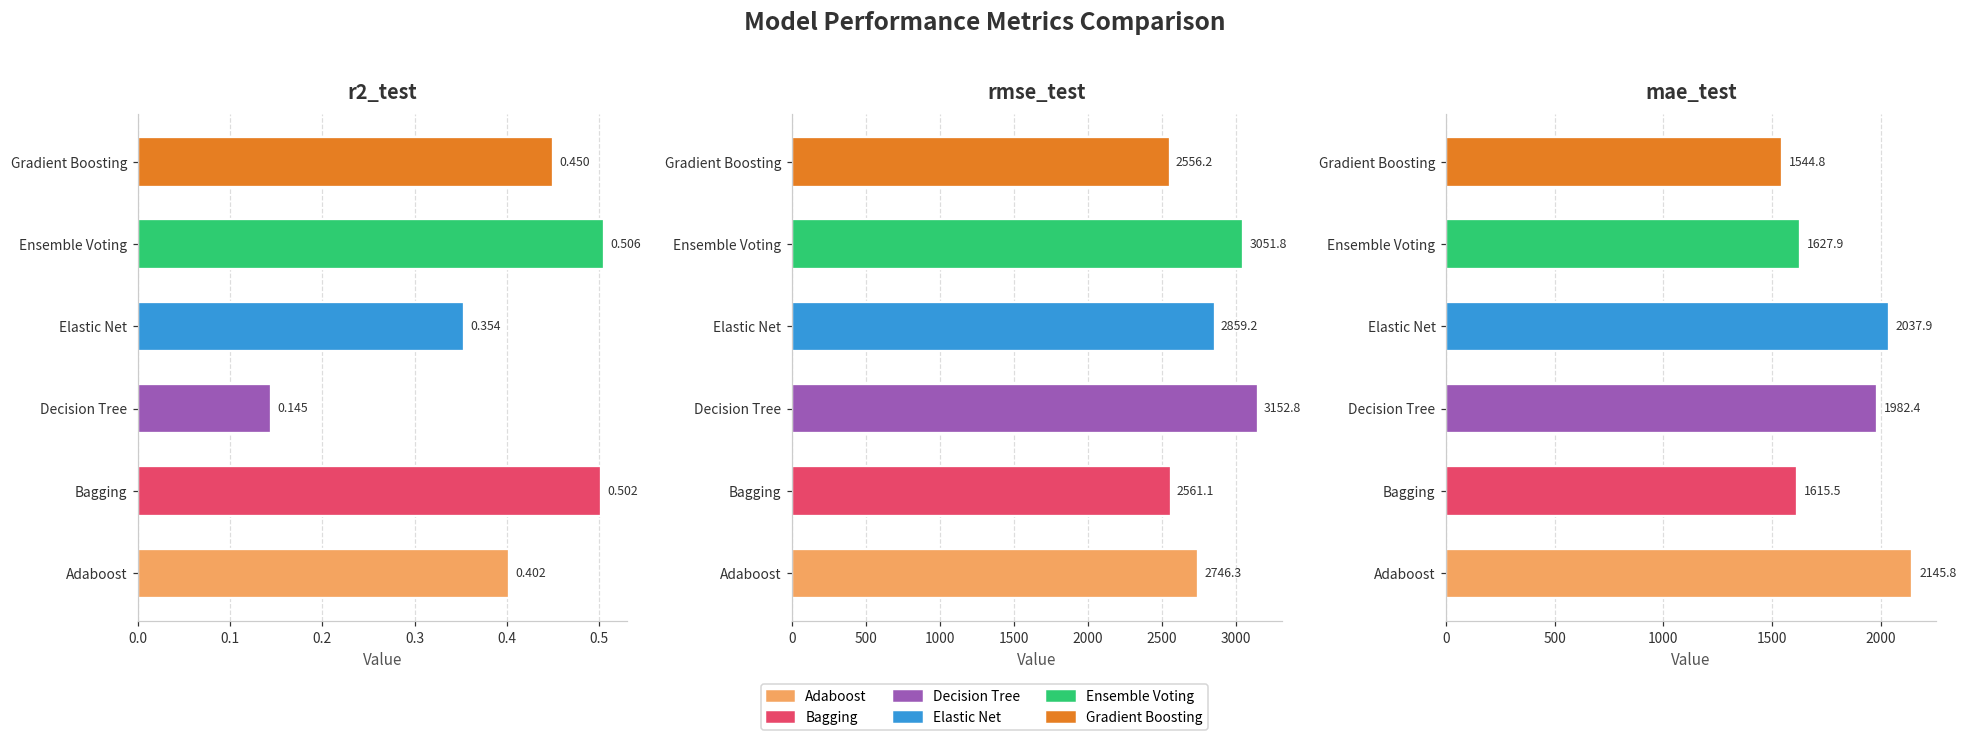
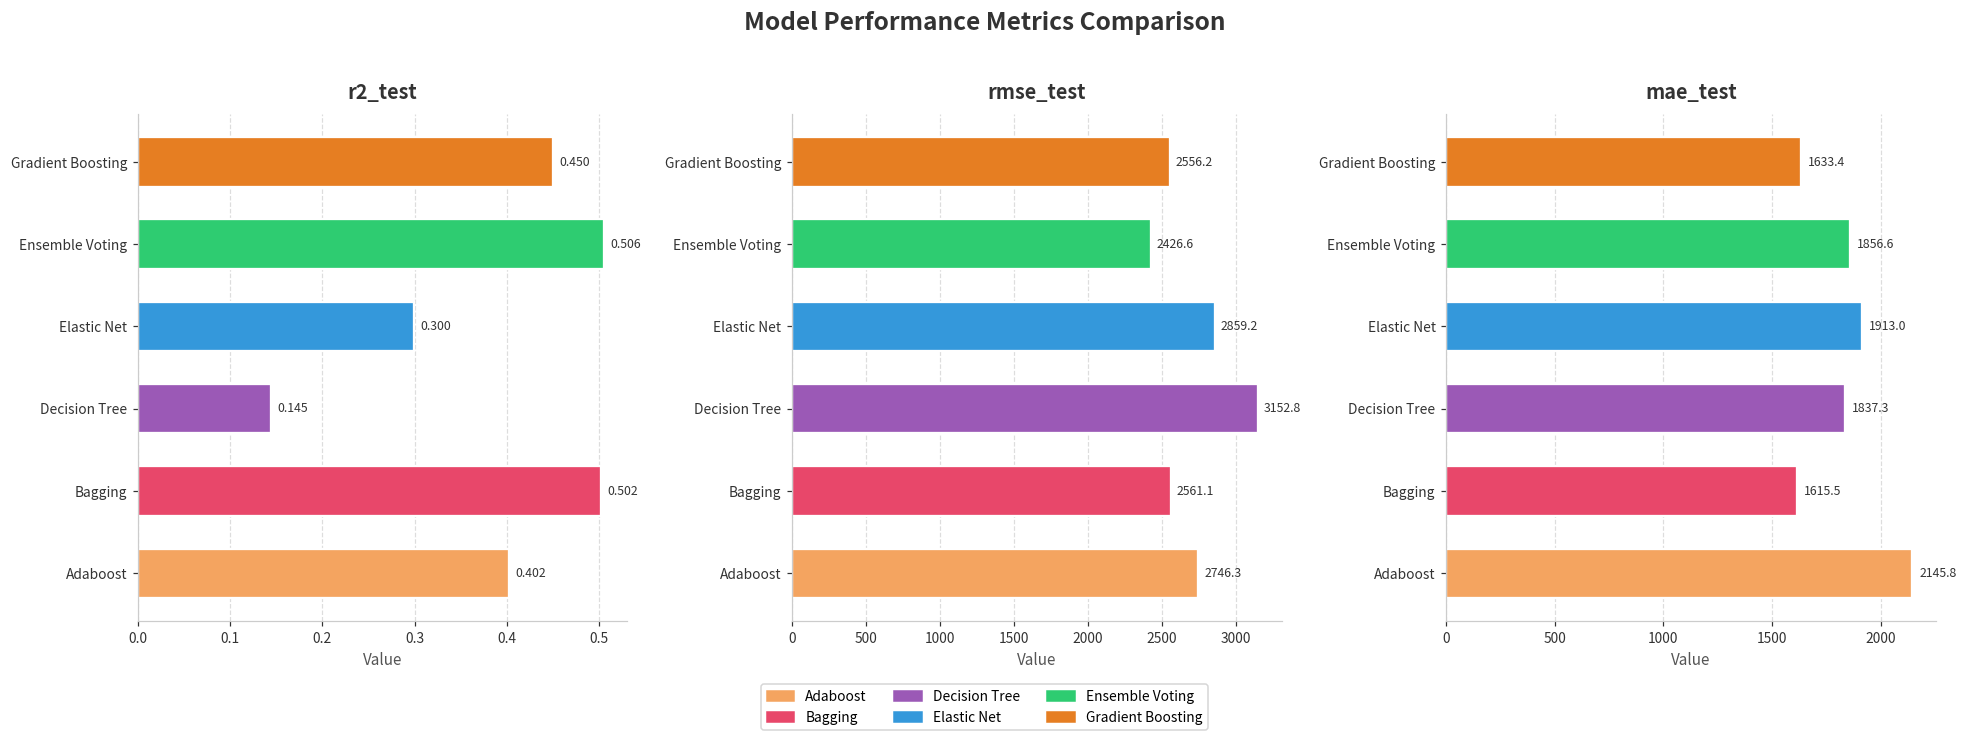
r2_test, Elastic Net: 0.354 -> 0.300
rmse_test, Ensemble Voting: 3051.8 -> 2426.6
mae_test, Gradient Boosting: 1544.8 -> 1633.4
mae_test, Ensemble Voting: 1627.9 -> 1856.6
mae_test, Elastic Net: 2037.9 -> 1913.0
mae_test, Decision Tree: 1982.4 -> 1837.3
